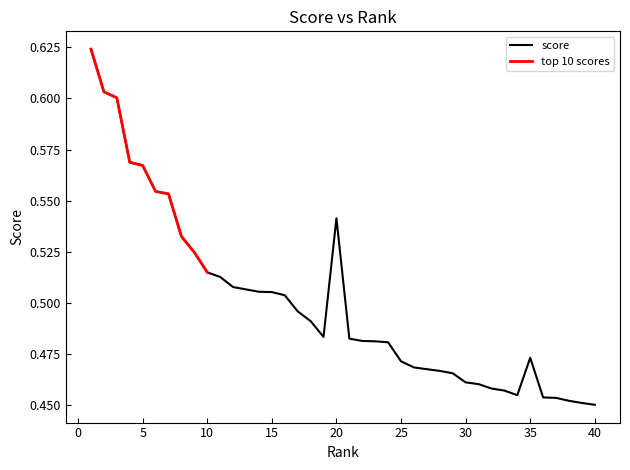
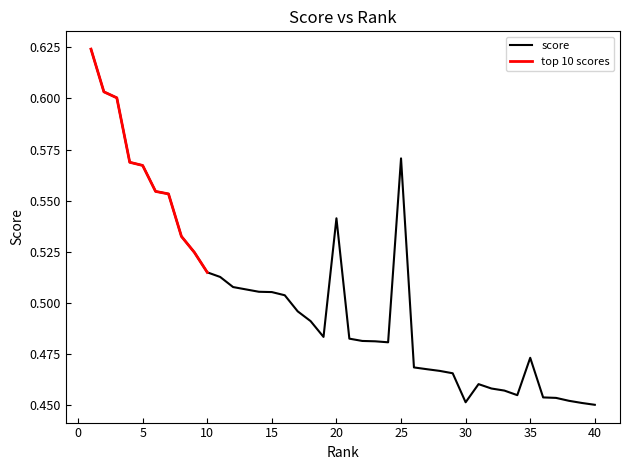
score, 25: 0.471 -> 0.571
score, 30: 0.461 -> 0.451
